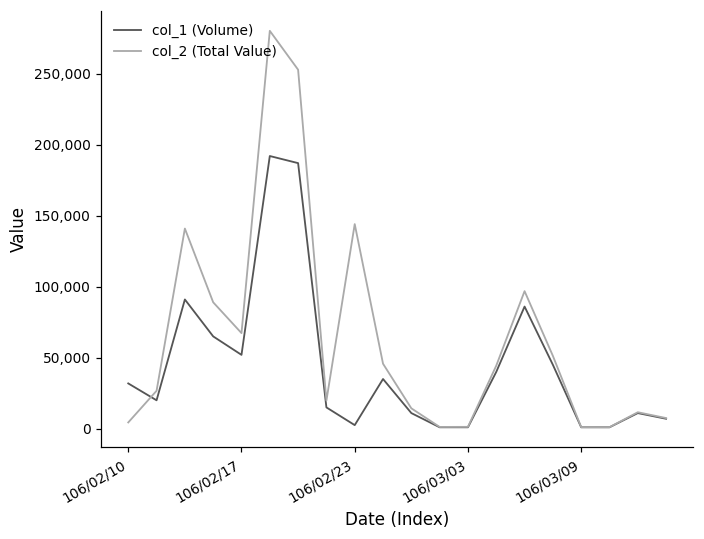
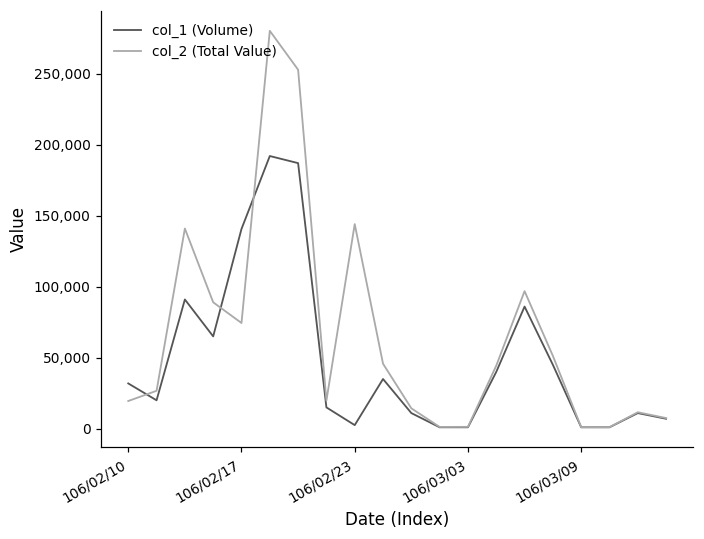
col_2 (Total Value), 106/02/10: 4,000 -> 20,000
col_1 (Volume), 106/02/17: 52,000 -> 141,000
col_2 (Total Value), 106/02/17: 67,000 -> 74,000
